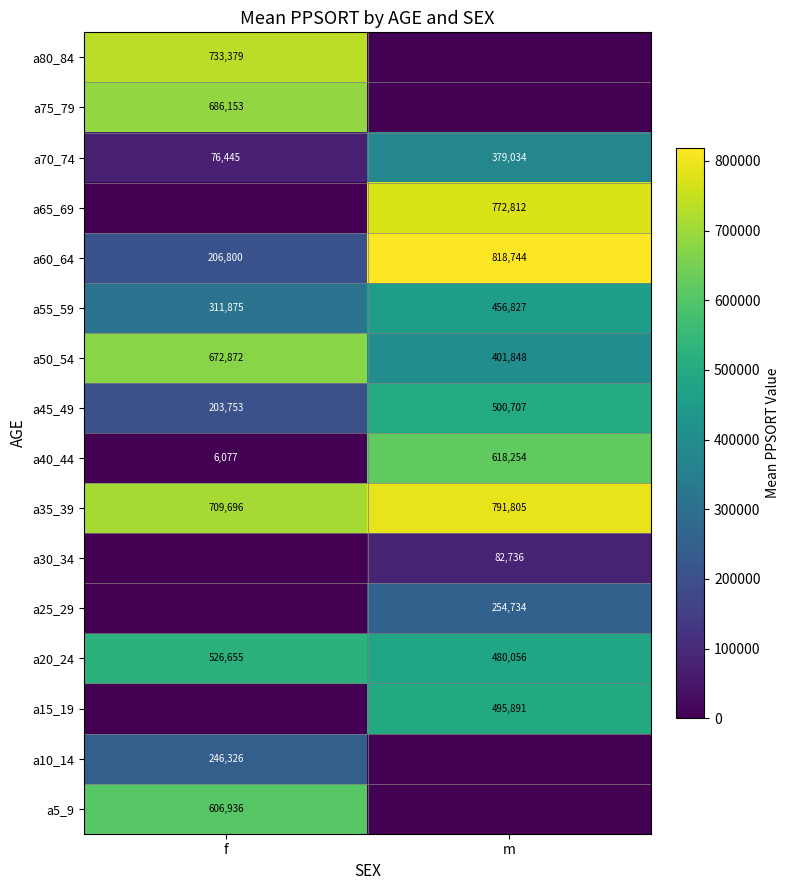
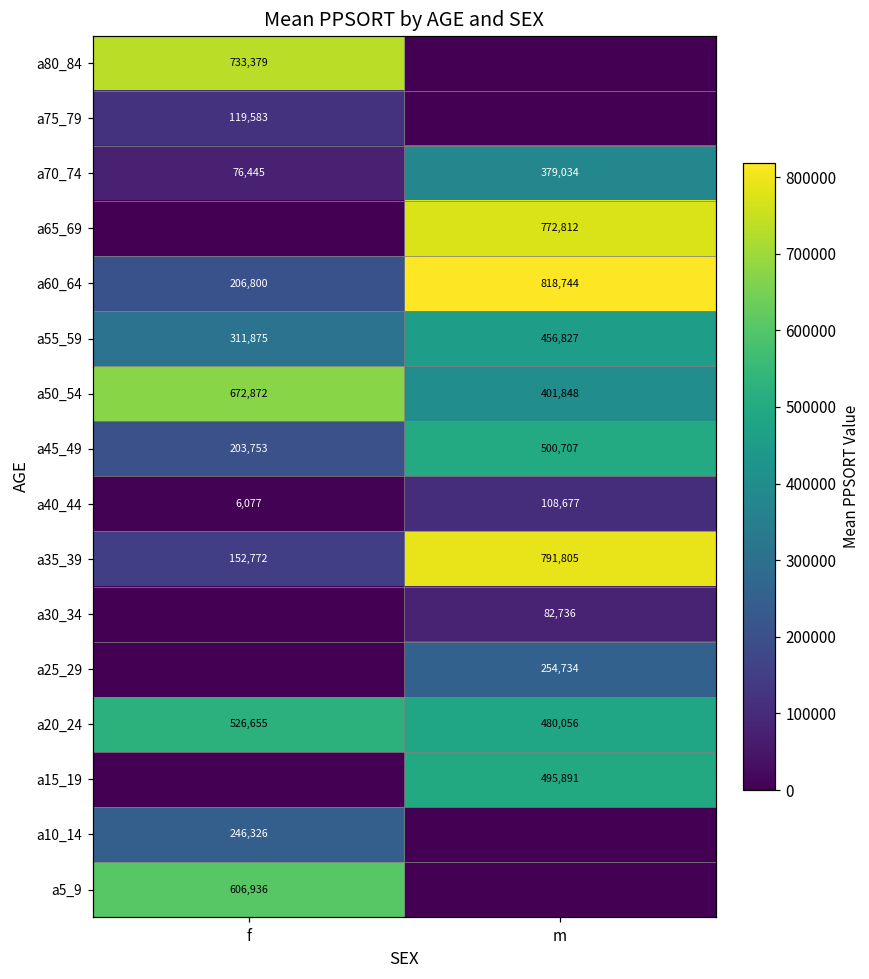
a75_79, f: 686,153 -> 119,583
a40_44, m: 618,254 -> 108,677
a35_39, f: 709,696 -> 152,772
